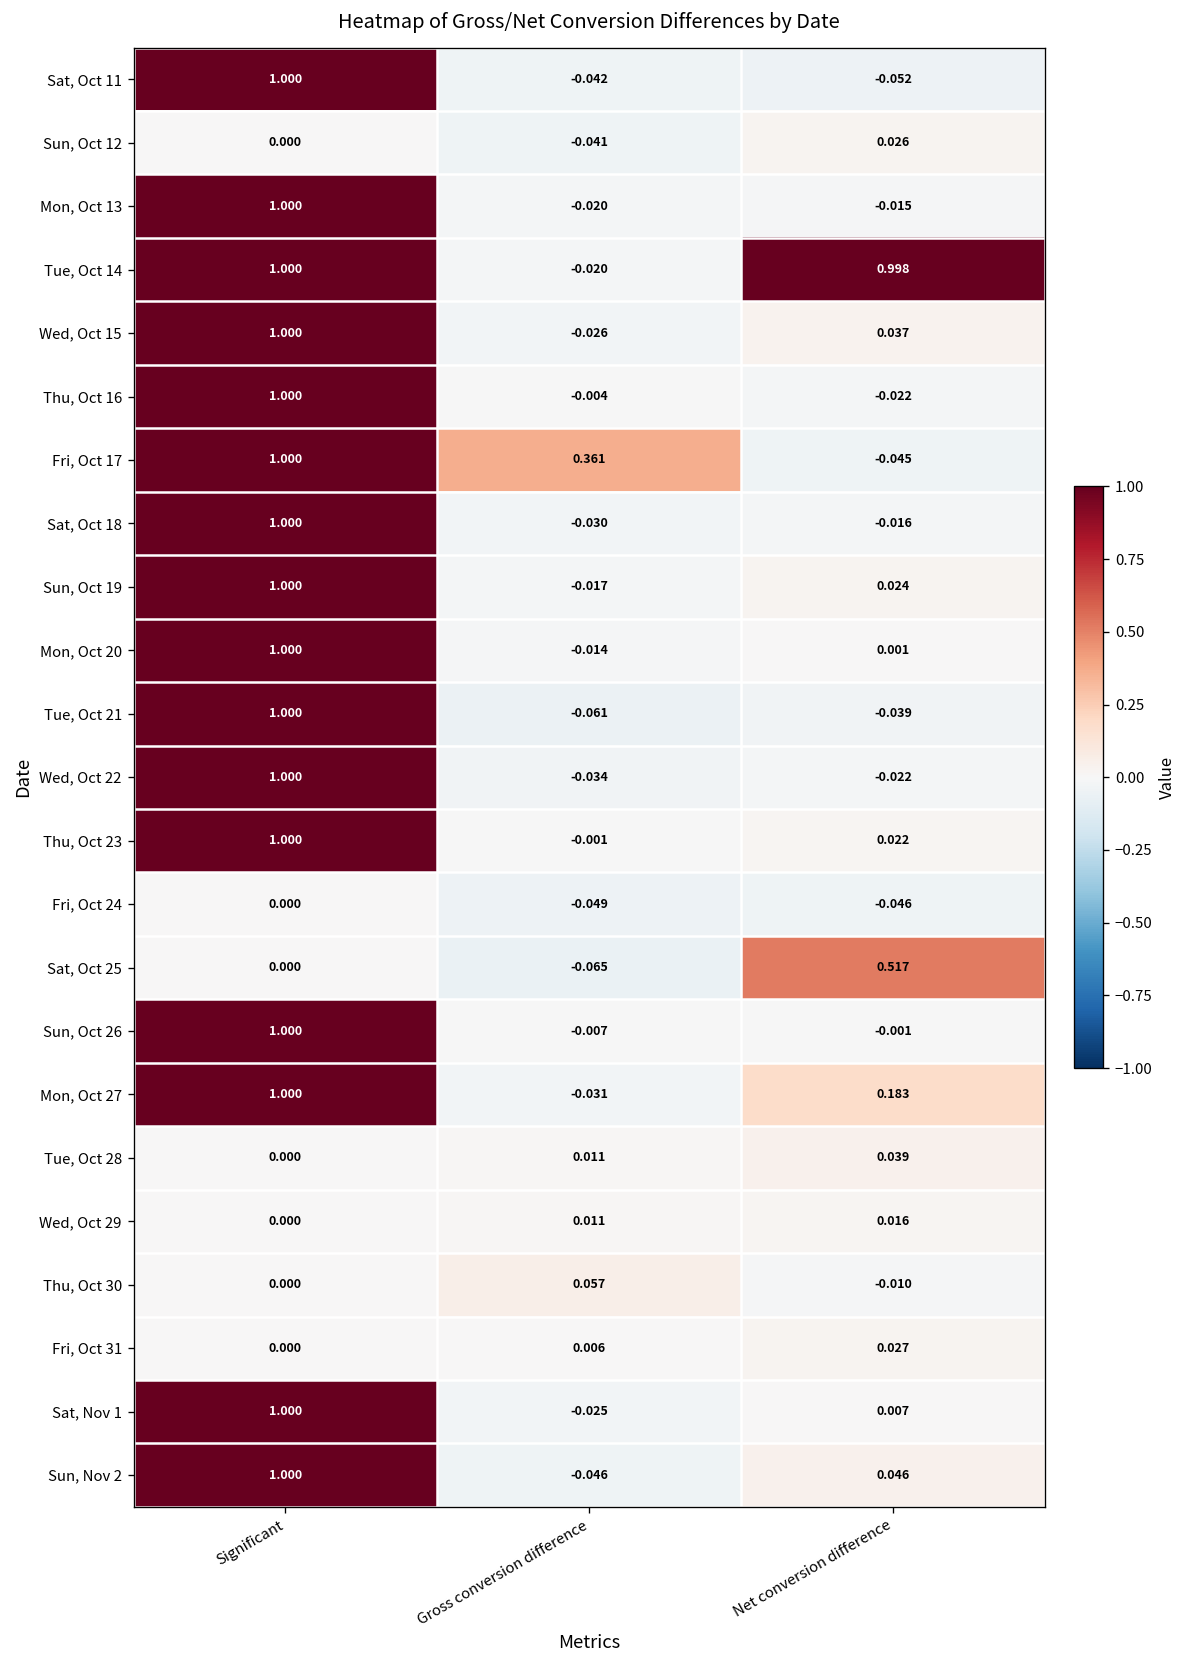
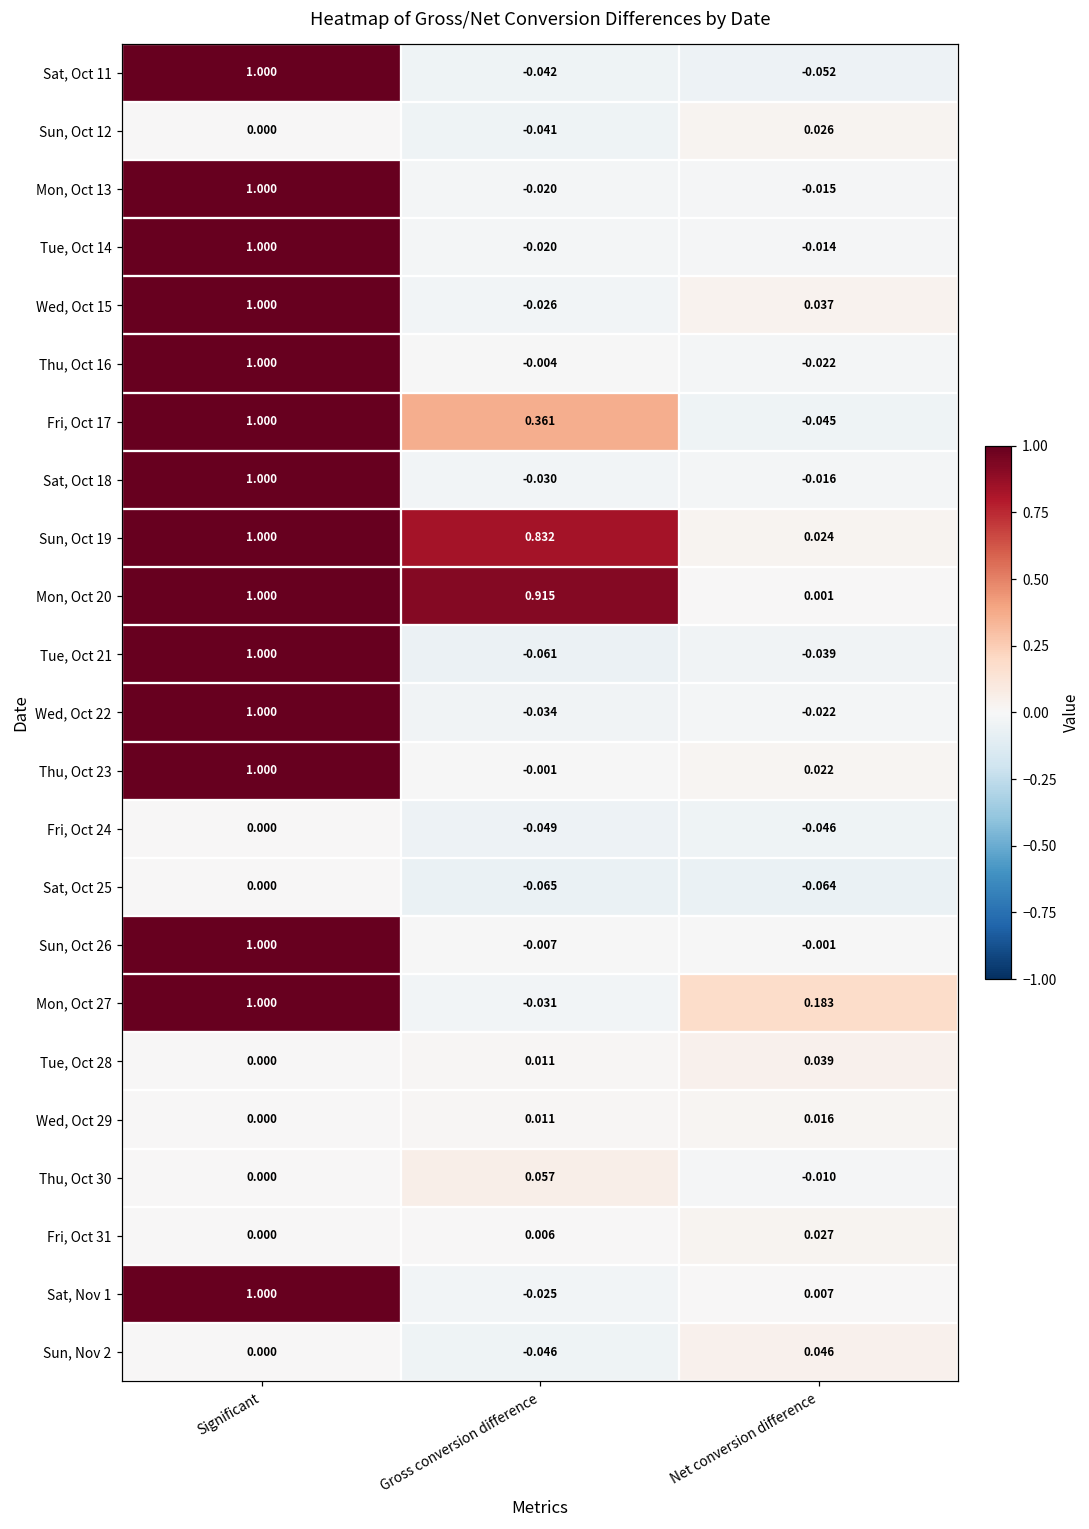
Tue, Oct 14, Net conversion difference: 0.998 -> -0.014
Sun, Oct 19, Gross conversion difference: -0.017 -> 0.832
Mon, Oct 20, Gross conversion difference: -0.014 -> 0.915
Sat, Oct 25, Net conversion difference: 0.517 -> -0.064
Sun, Nov 2, Significant: 1.000 -> 0.000
